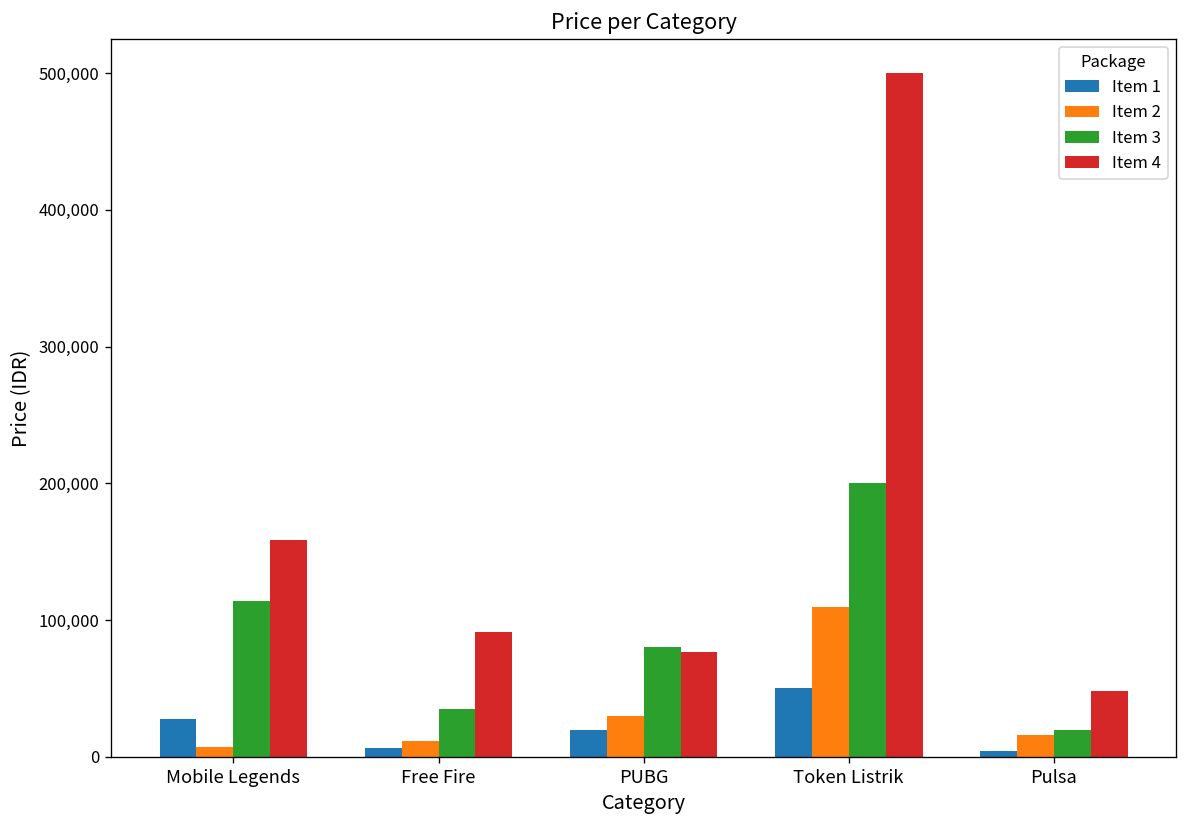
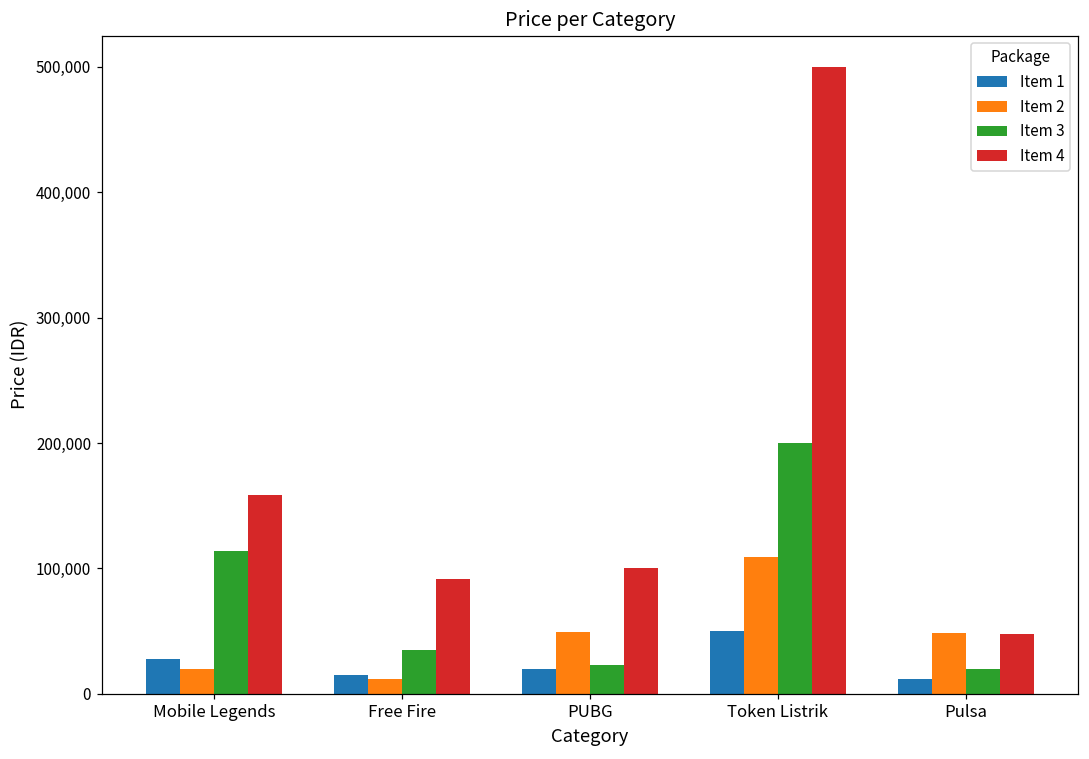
Item 2, Mobile Legends: 7,000 -> 20,000
Item 1, Free Fire: 6,000 -> 15,000
Item 2, PUBG: 30,000 -> 50,000
Item 3, PUBG: 80,000 -> 23,000
Item 4, PUBG: 77,000 -> 100,000
Item 1, Pulsa: 4,000 -> 12,000
Item 2, Pulsa: 16,000 -> 48,000
